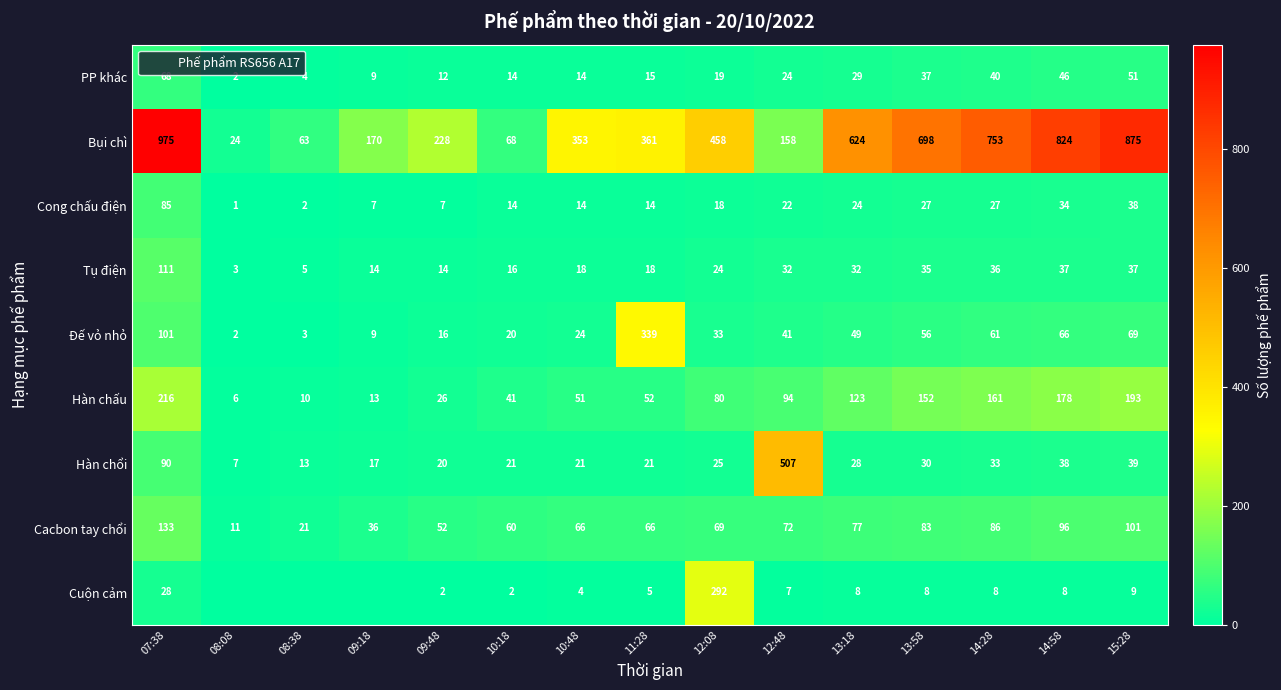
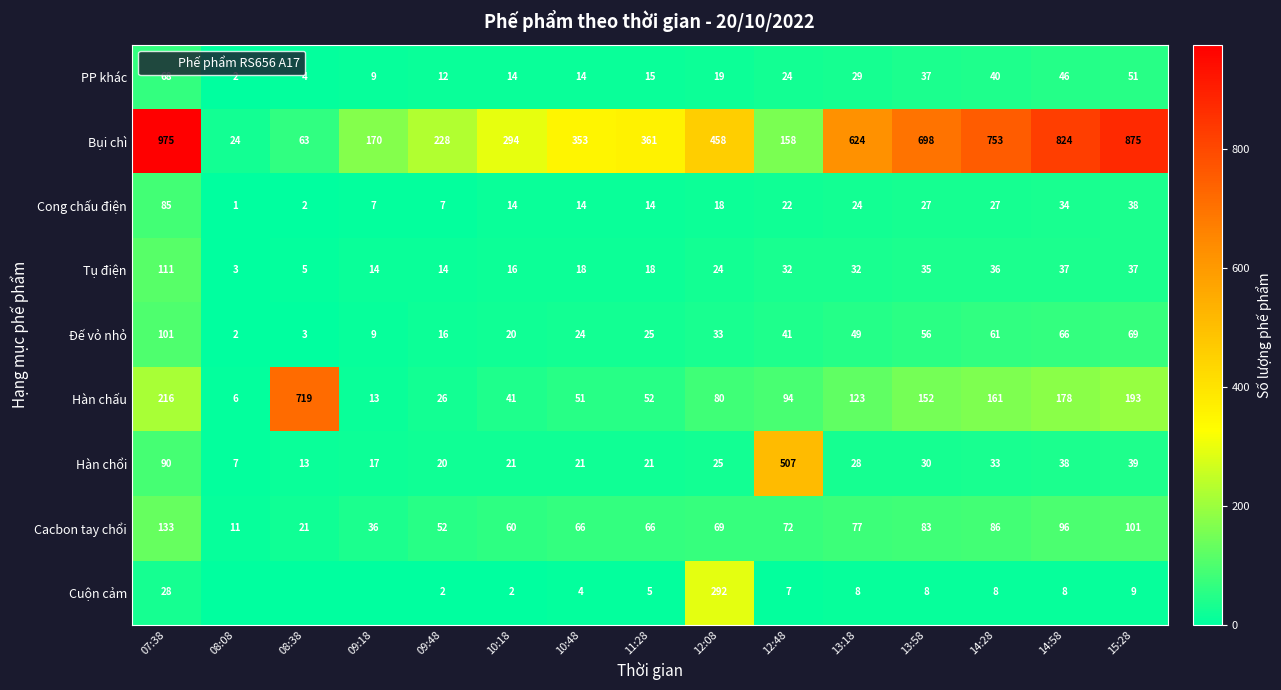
Bụi chì, 10:18: 68 -> 294
Đế vỏ nhỏ, 11:28: 339 -> 25
Hàn chấu, 08:38: 10 -> 719
